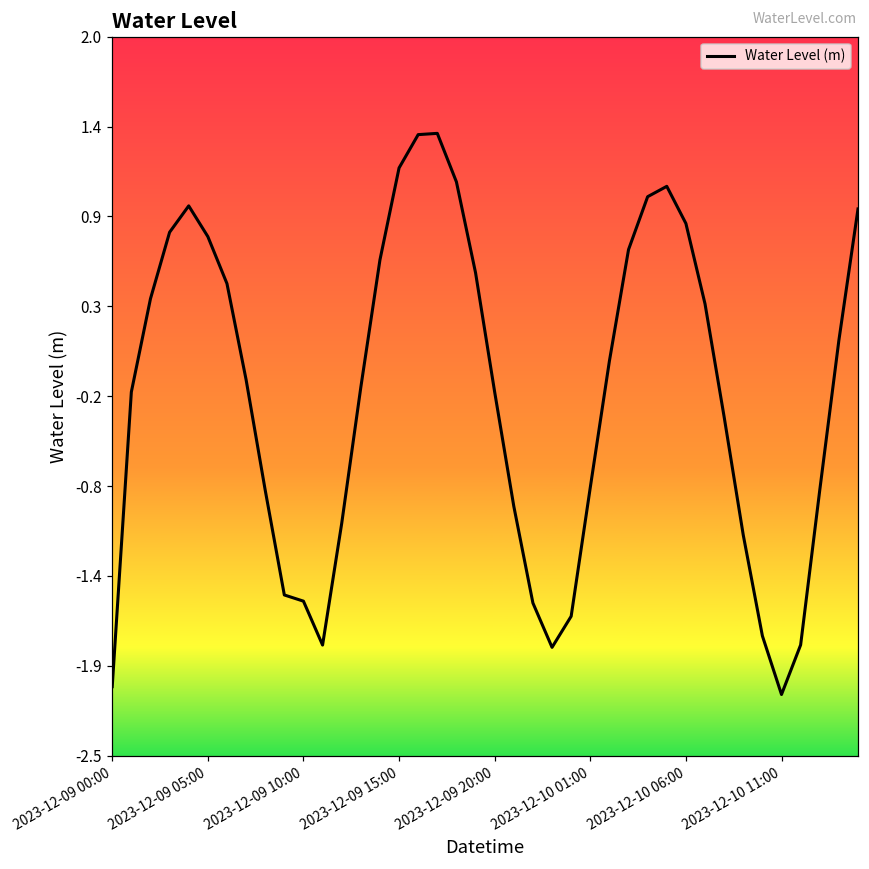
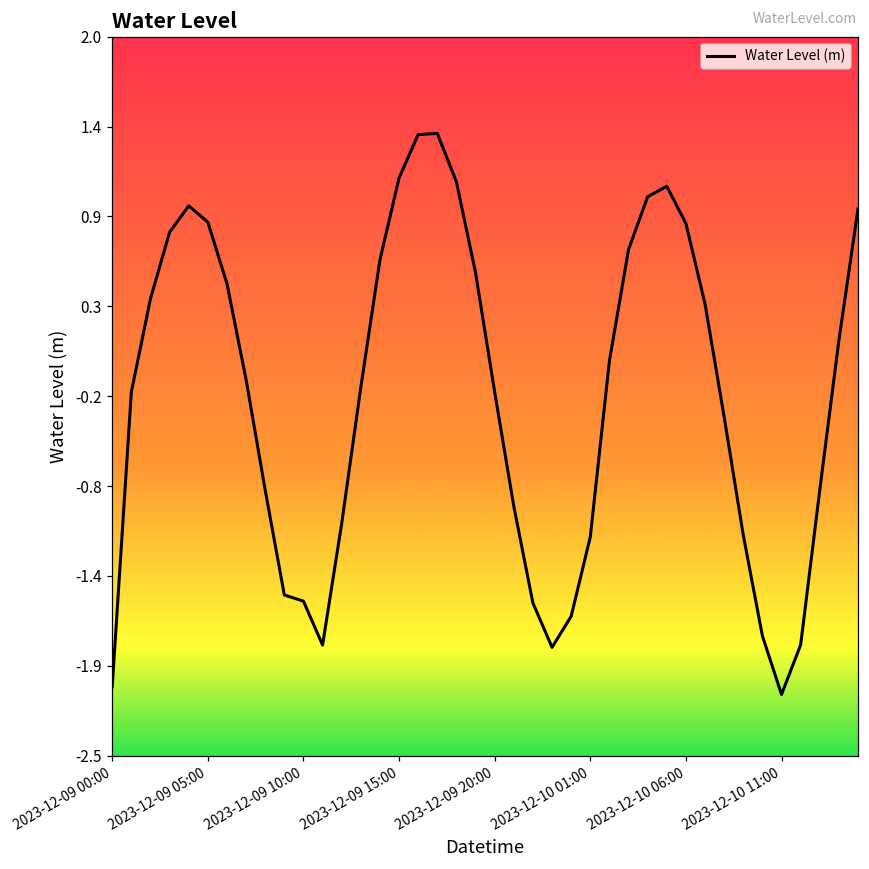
2023-12-09 05:00: 0.75 -> 0.84
2023-12-09 15:00: 1.18 -> 1.12
2023-12-10 01:00: -0.82 -> -1.13
